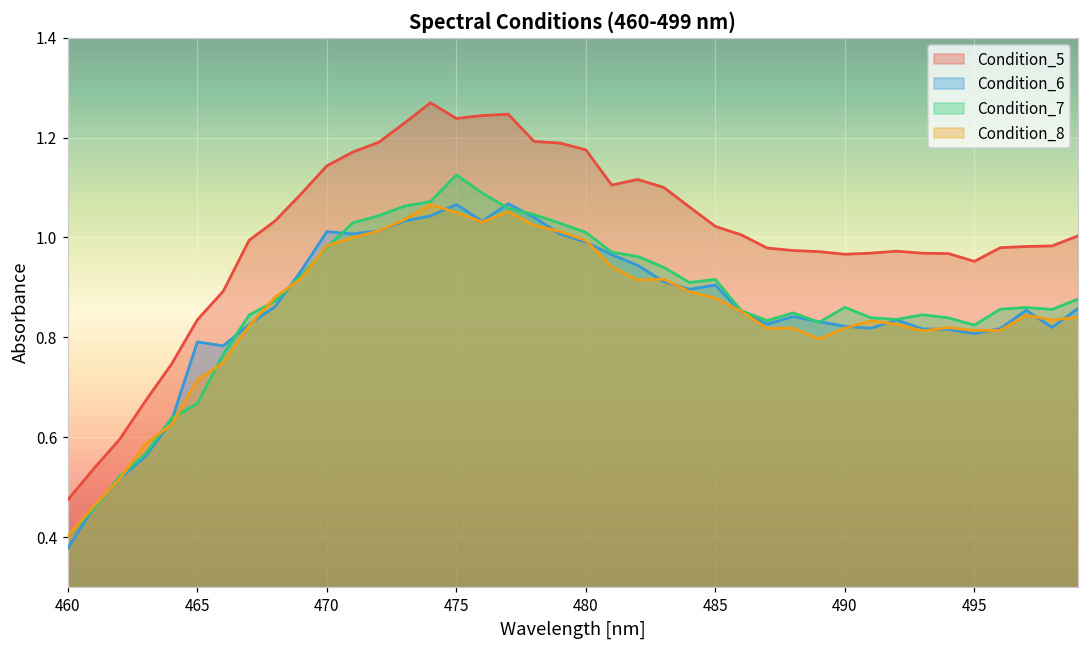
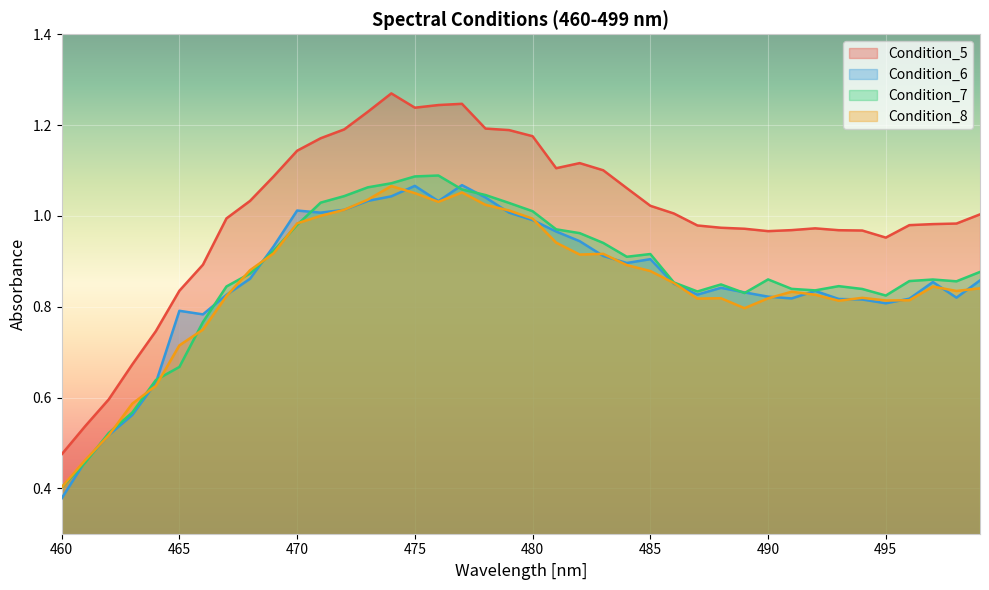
Condition_7, 475: 1.13 -> 1.09
